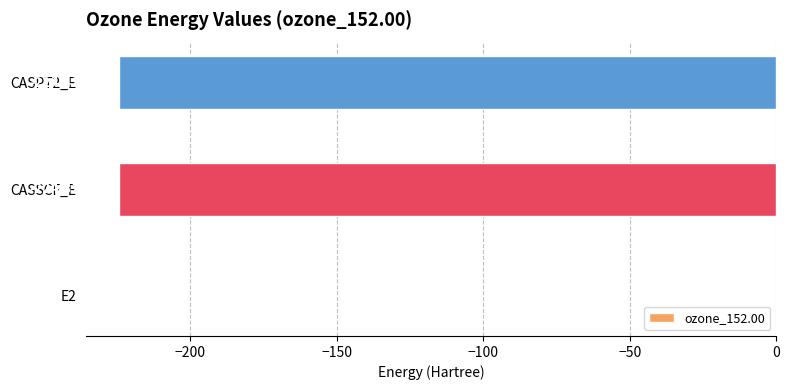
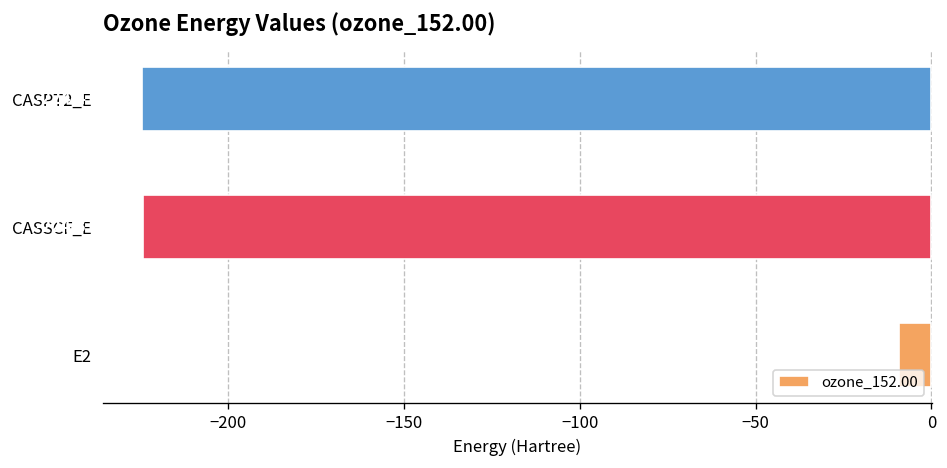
E2: 0 -> -9
